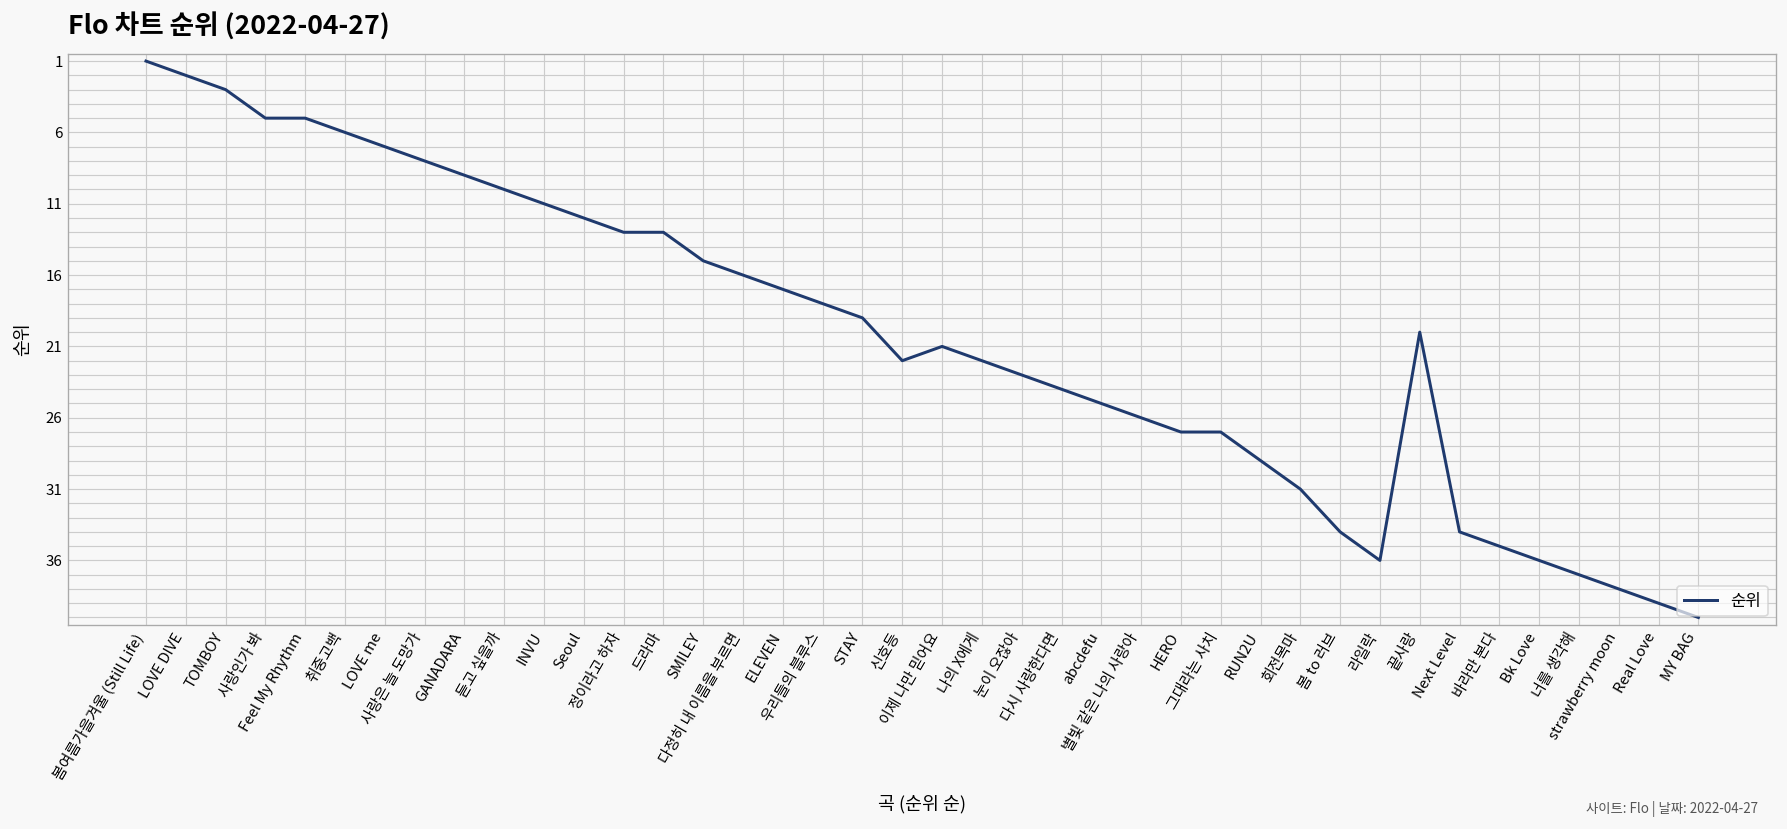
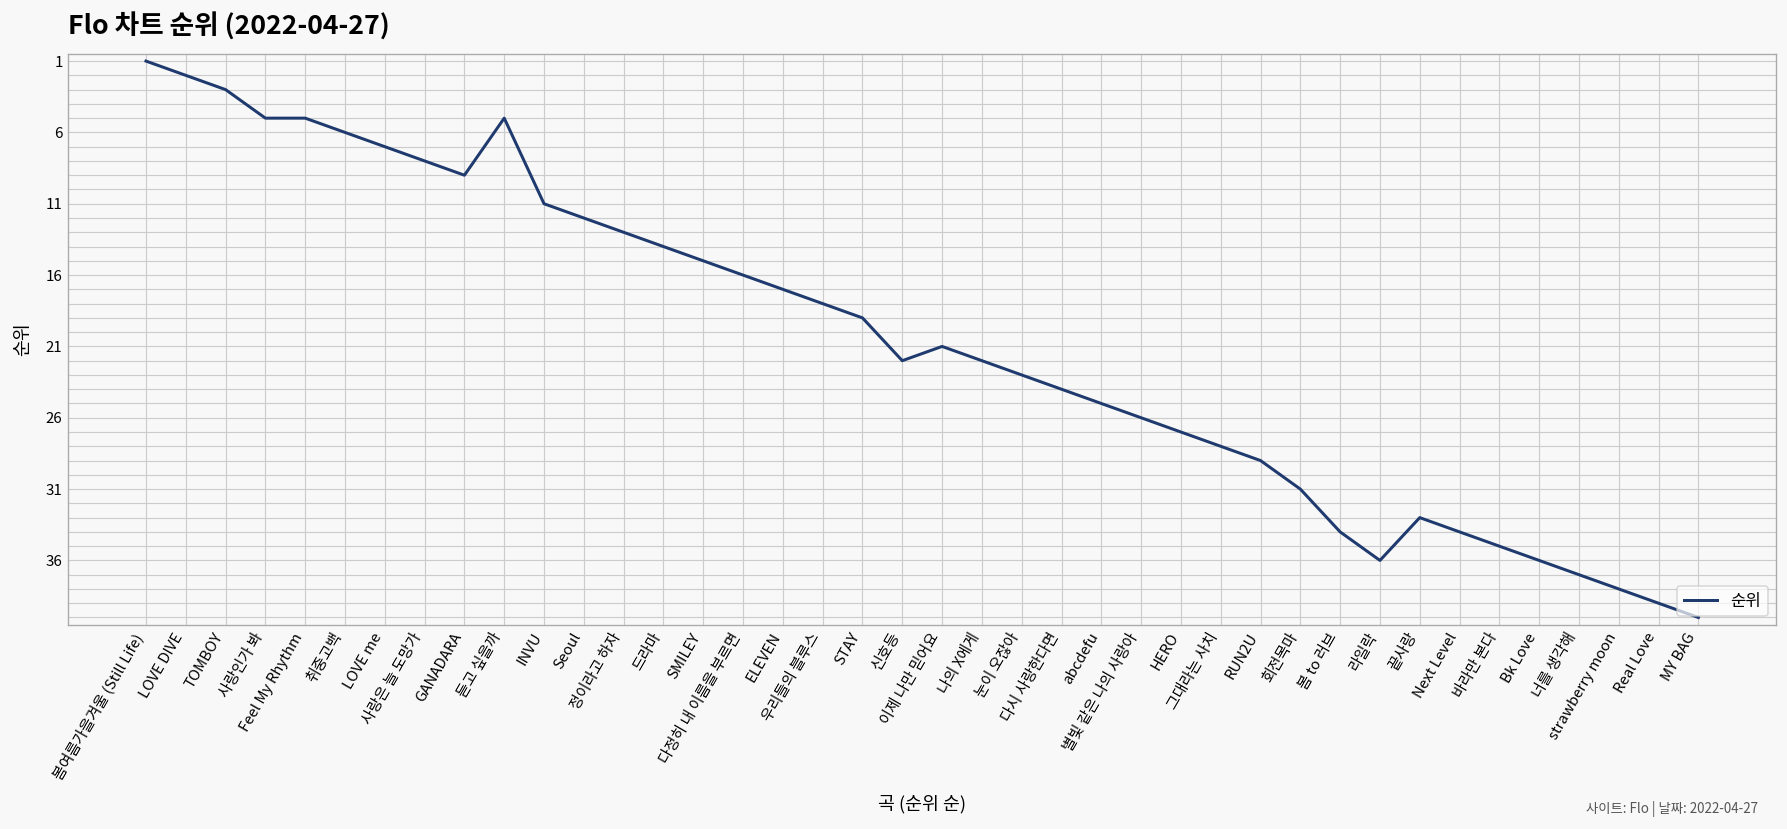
듣고 싶을까: 10 -> 5
드라마: 13 -> 14
그대라는 사치: 27 -> 28
끝사랑: 20 -> 33
